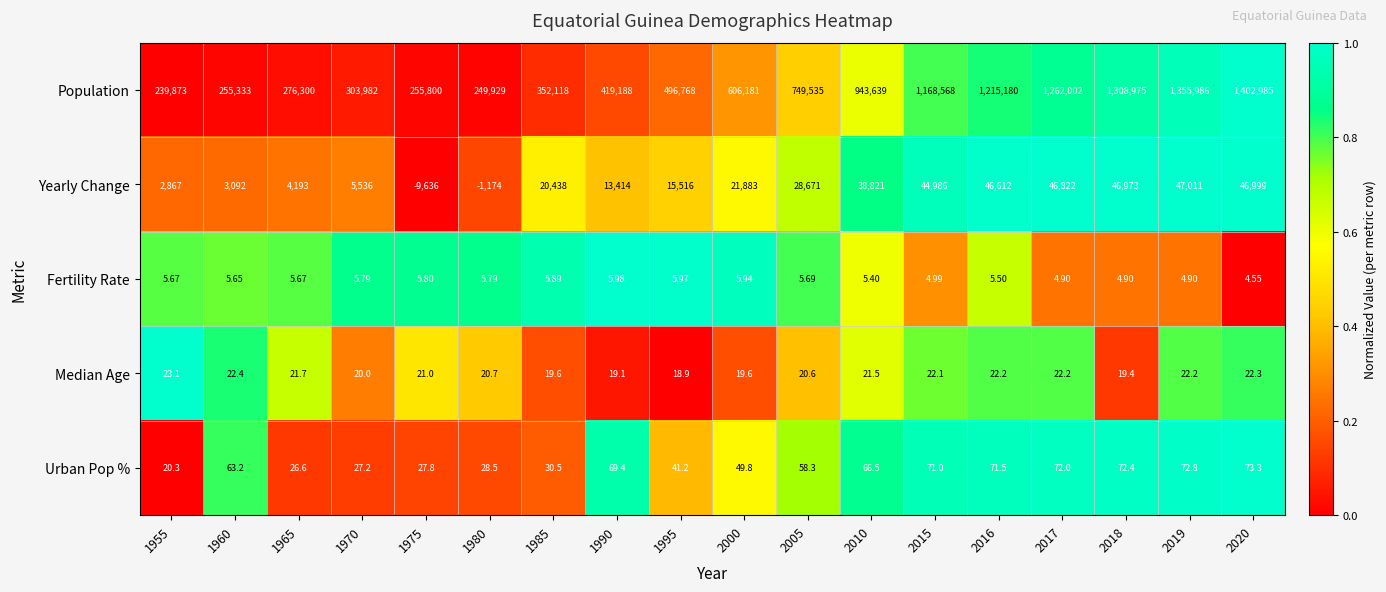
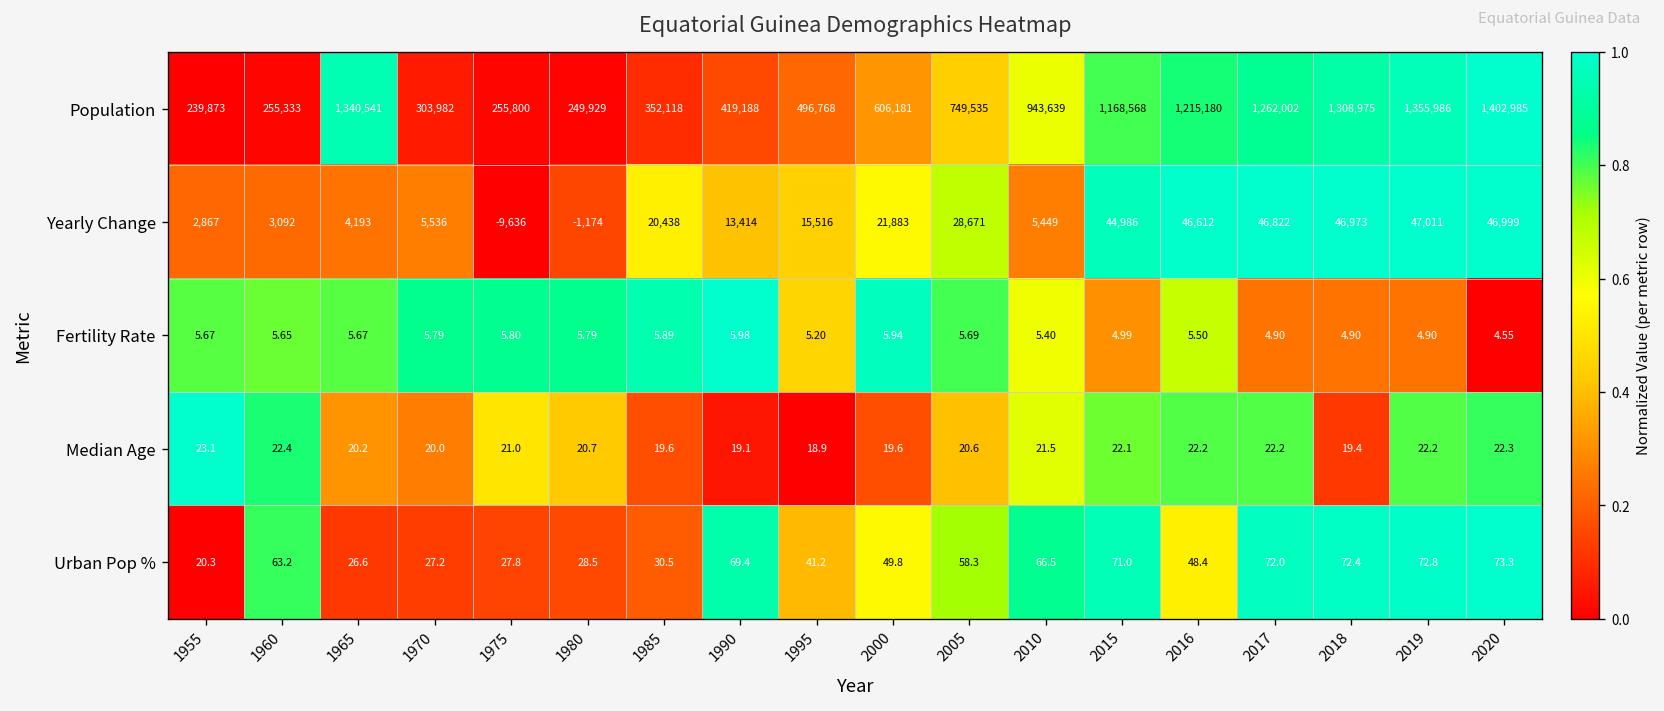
Population, 1965: 276,300 -> 1,340,541
Yearly Change, 2010: 38,821 -> 5,449
Fertility Rate, 1995: 5.97 -> 5.20
Median Age, 1965: 21.7 -> 20.2
Urban Pop %, 2016: 71.5 -> 48.4
